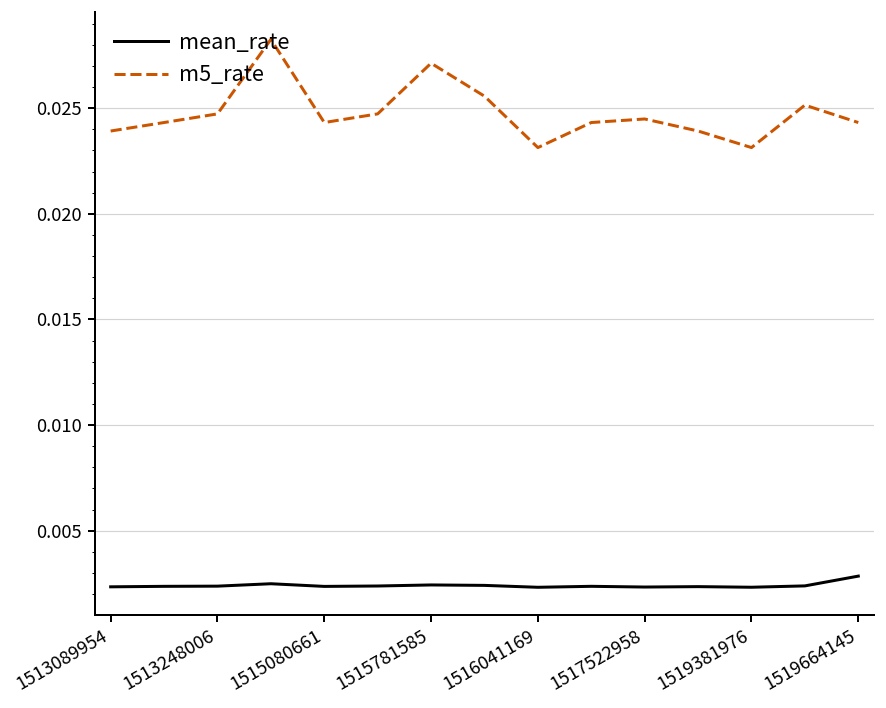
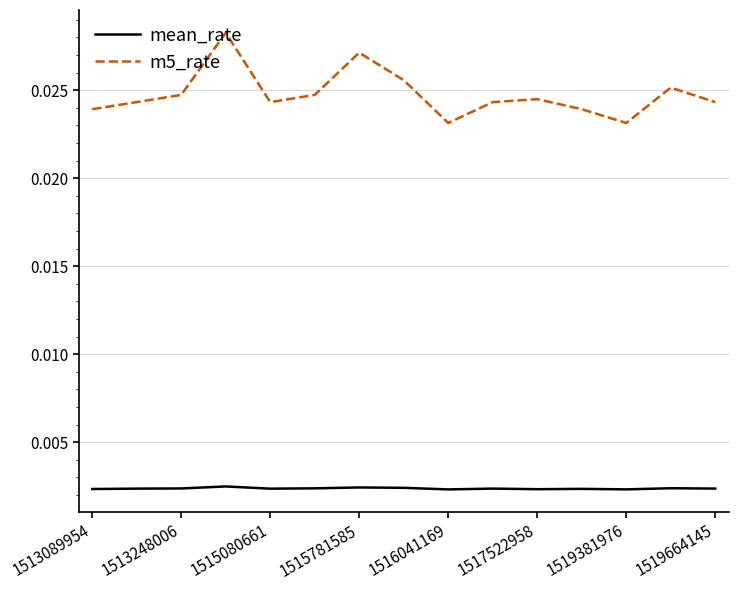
mean_rate, 1519664145: 0.0028 -> 0.0024
